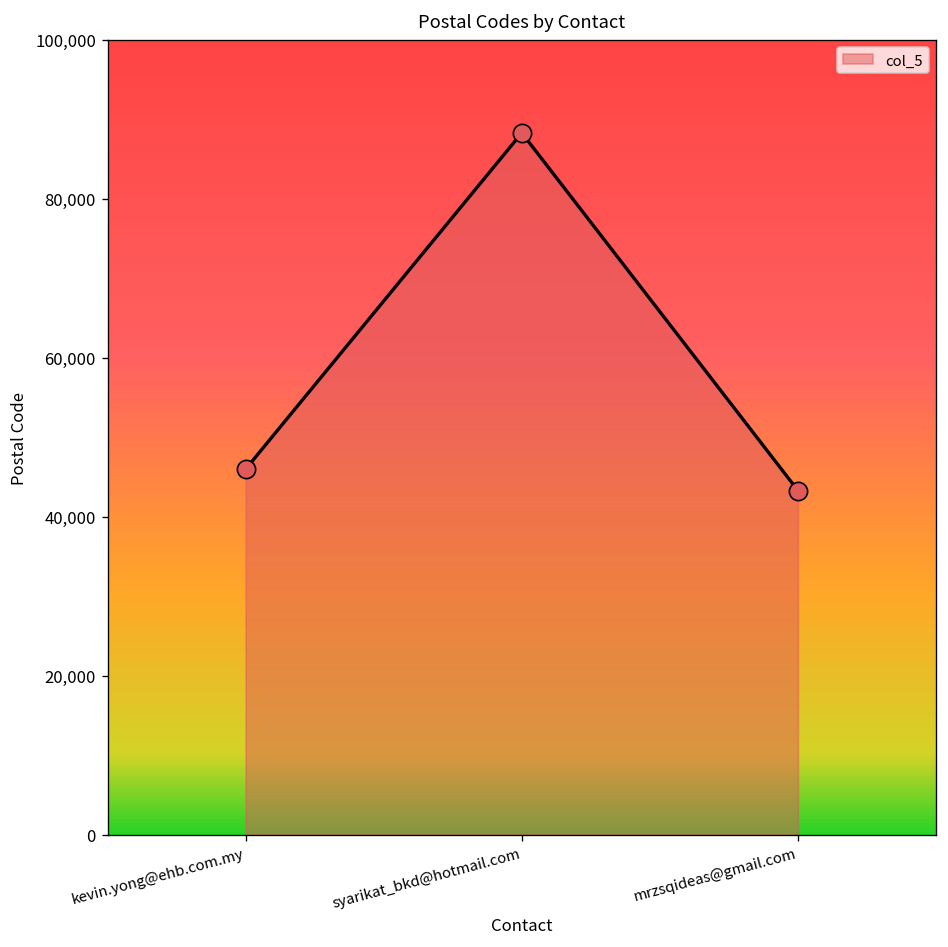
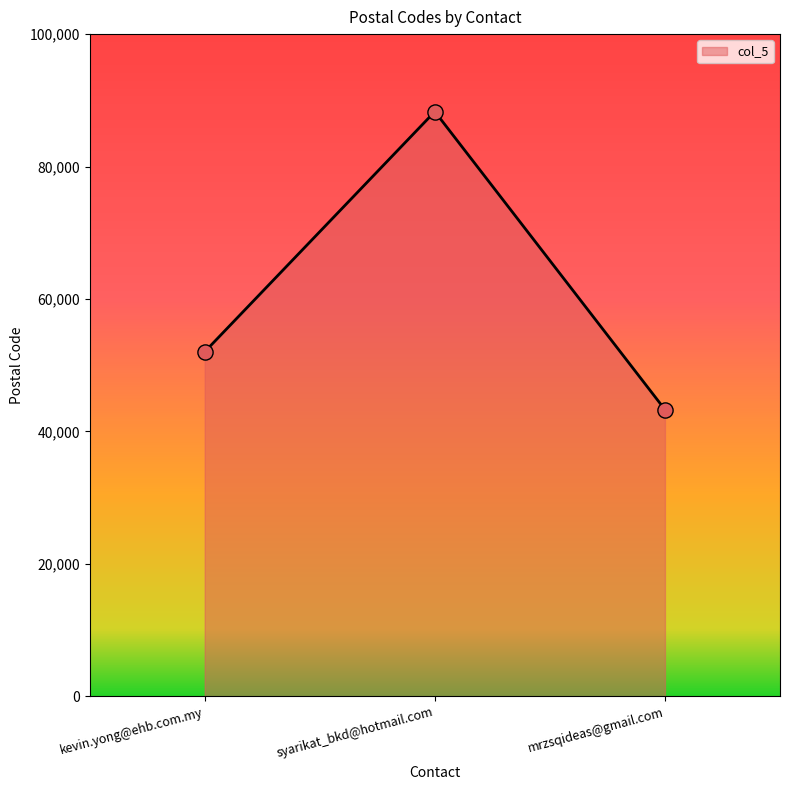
kevin.yong@ehb.com.my: 46,000 -> 52,000
